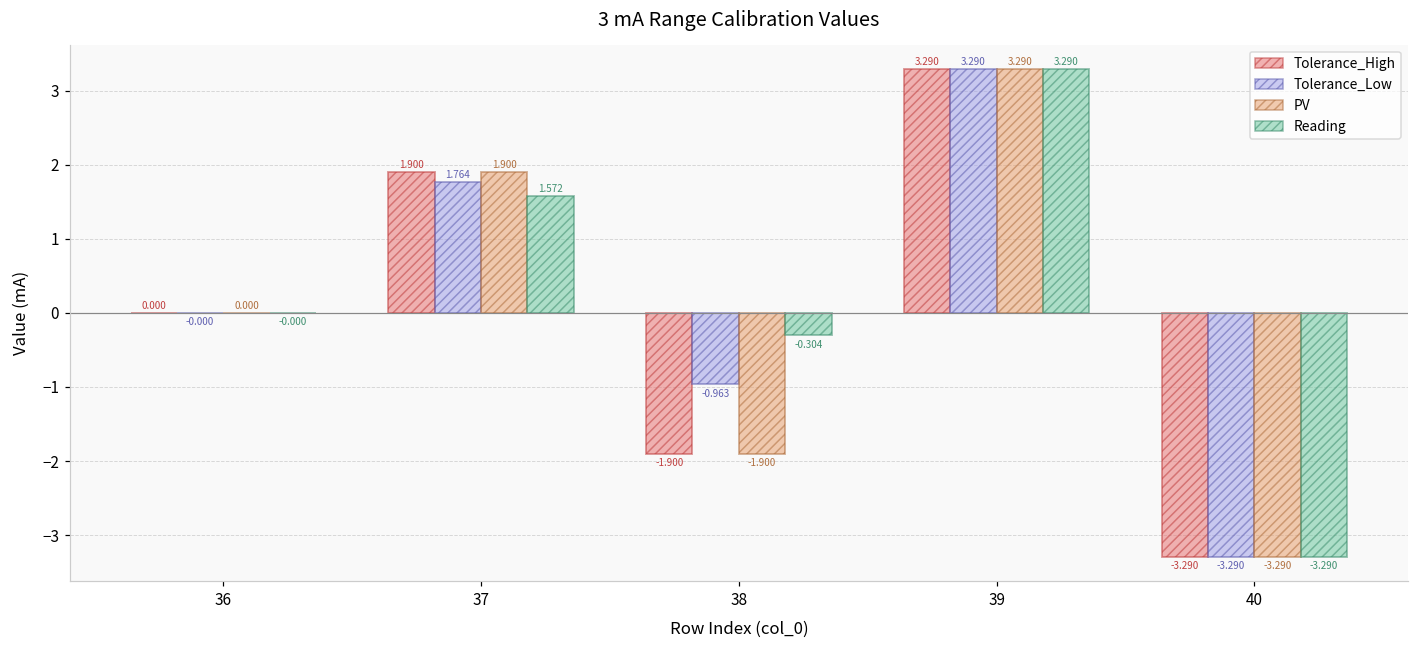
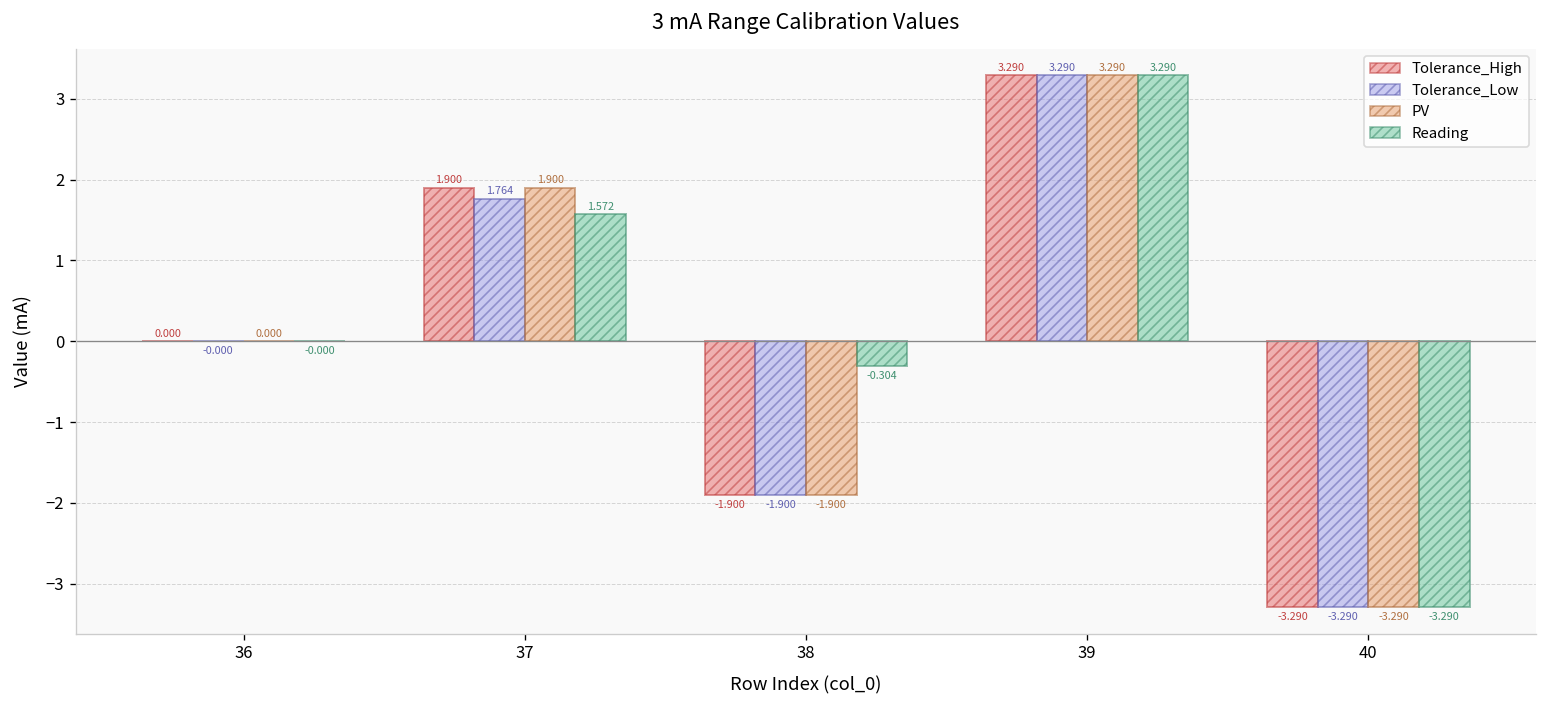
Tolerance_Low, 38: -0.963 -> -1.900
